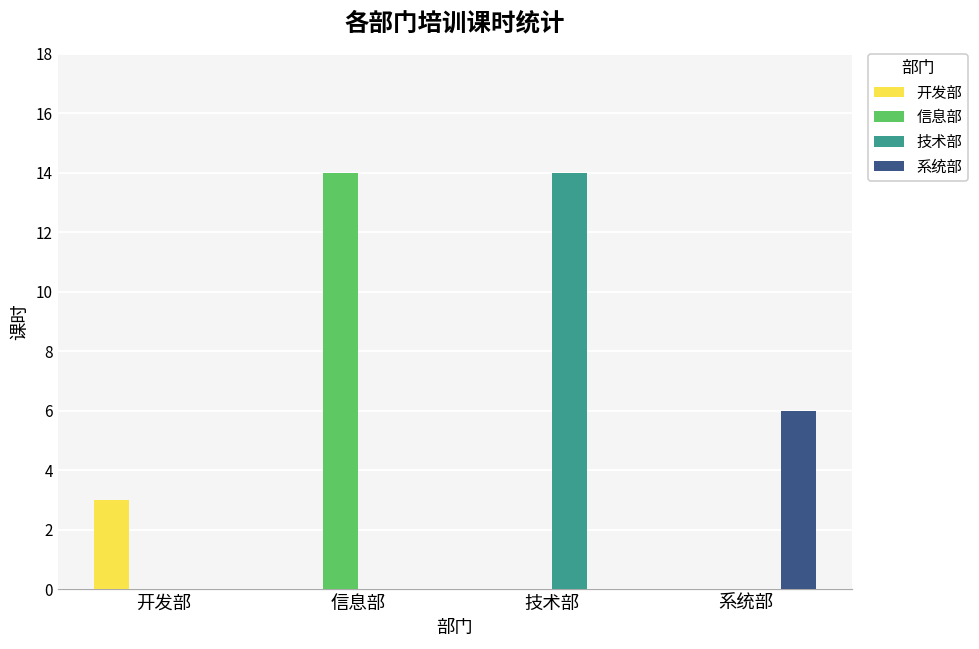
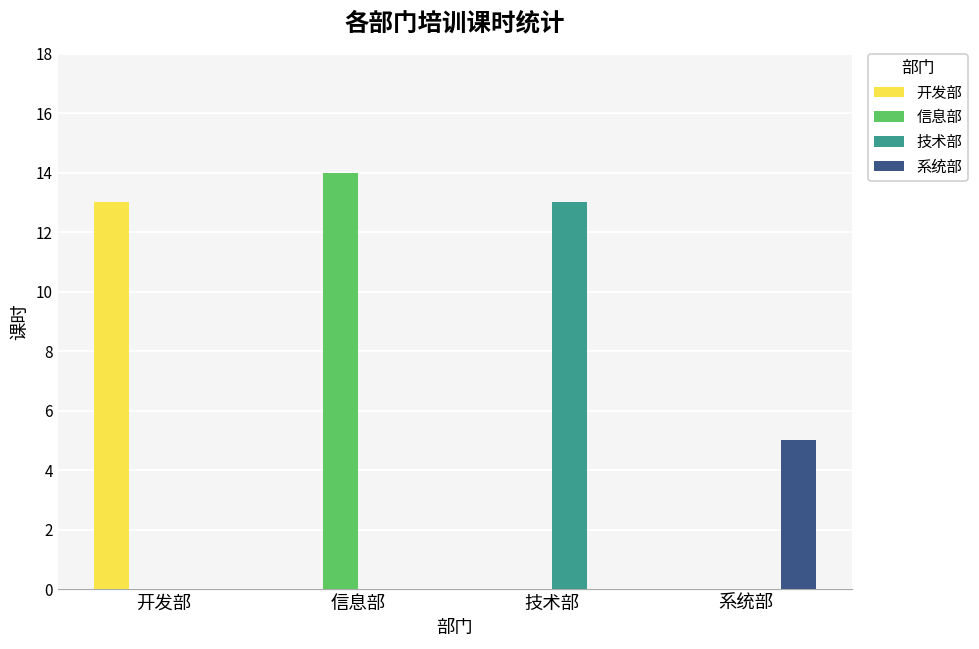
开发部, 开发部: 3 -> 13
技术部, 技术部: 14 -> 13
系统部, 系统部: 6 -> 5
